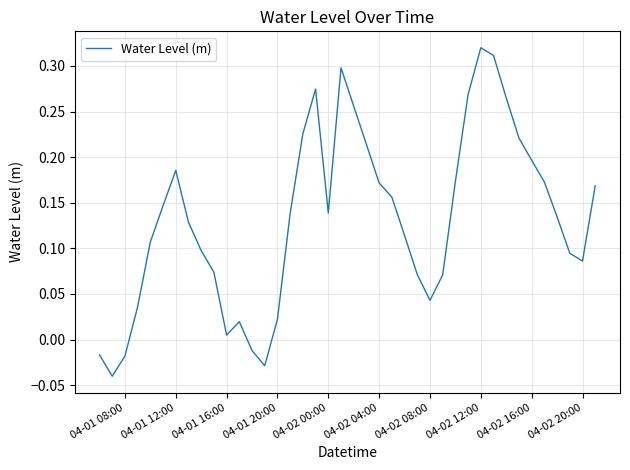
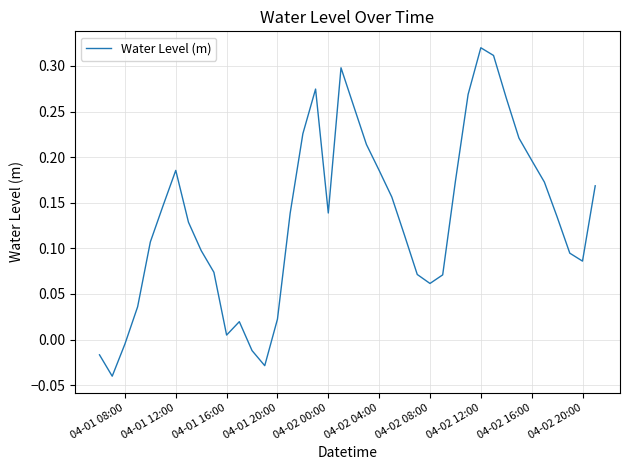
04-01 08:00: -0.02 -> 0.00
04-02 04:00: 0.17 -> 0.19
04-02 08:00: 0.04 -> 0.06
